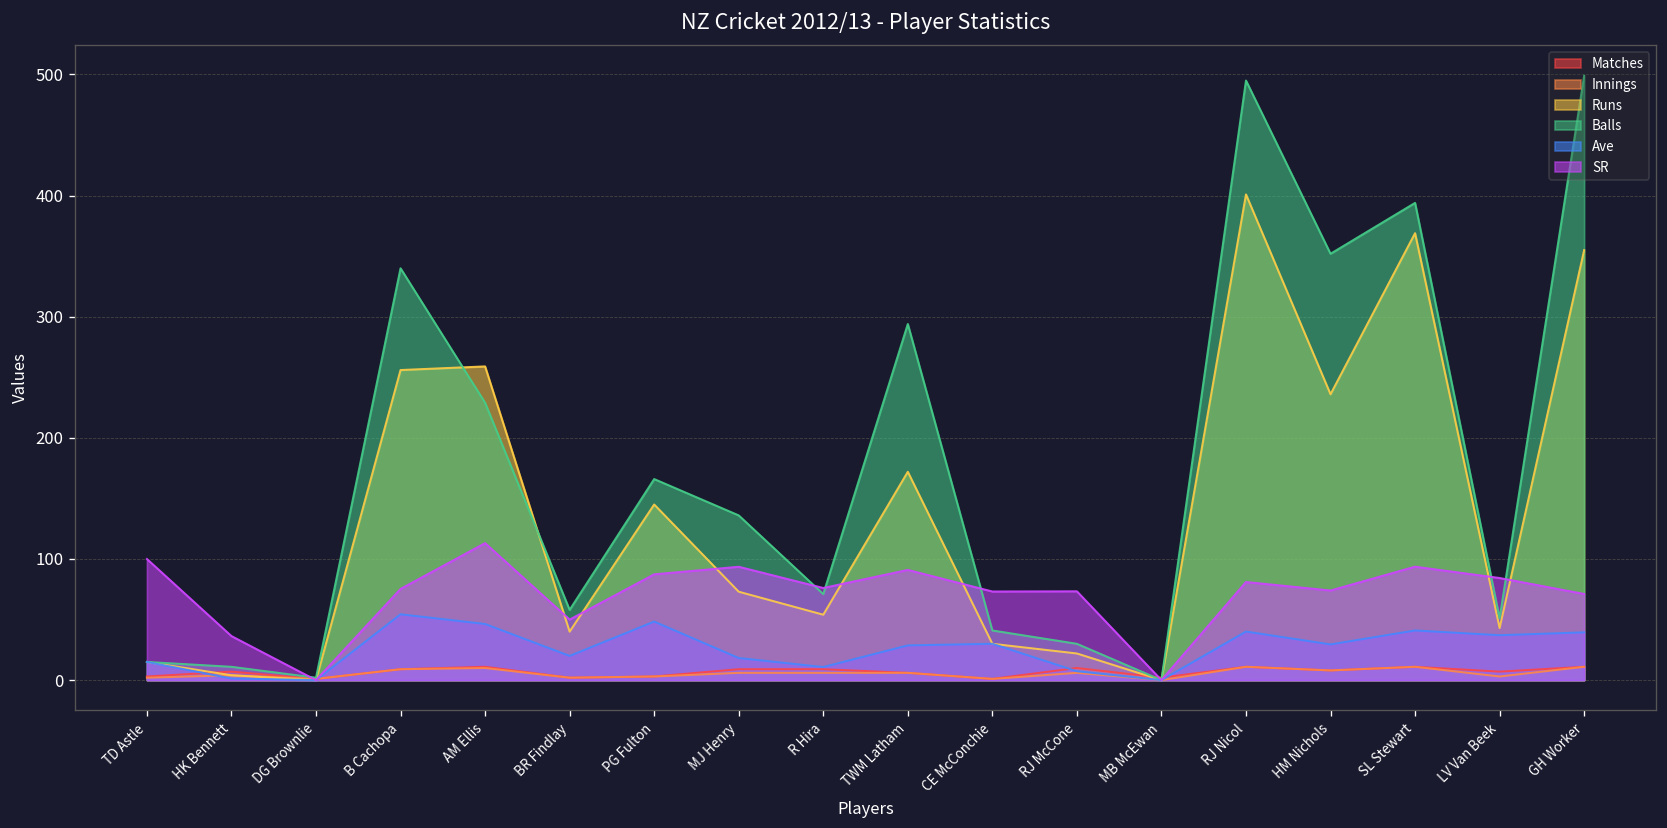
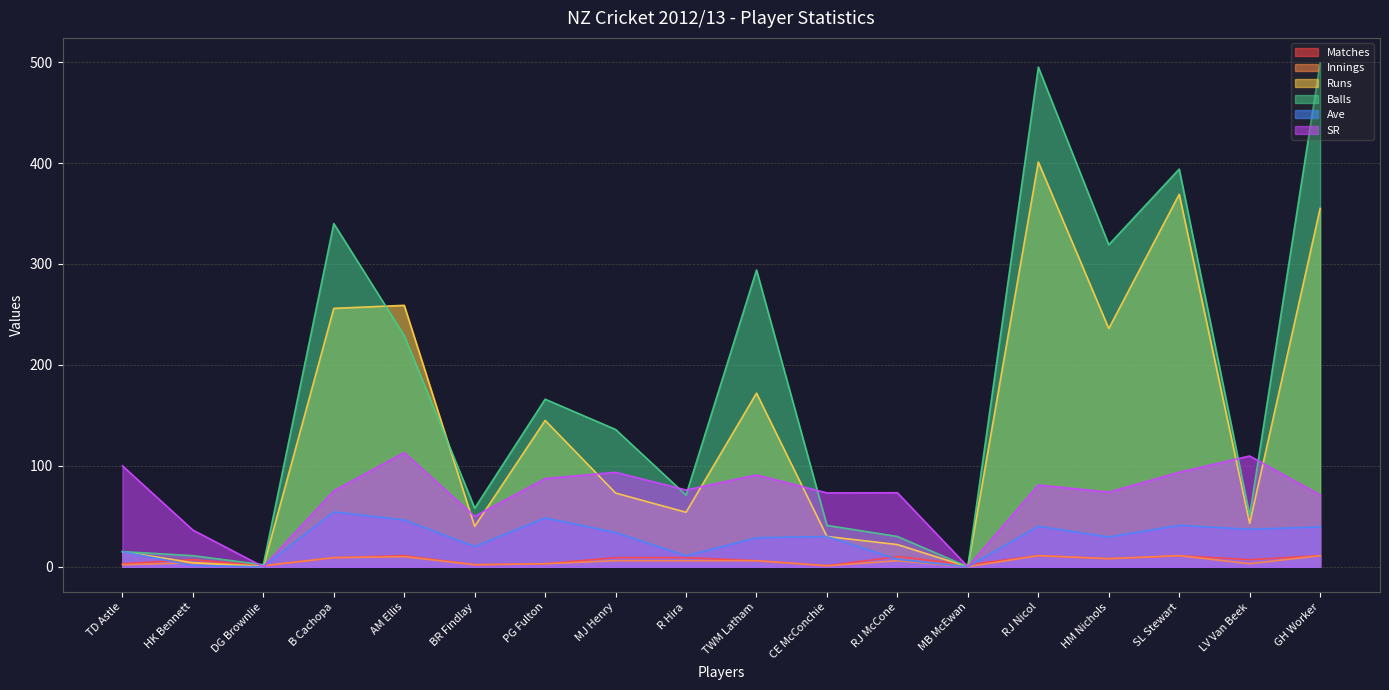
Ave, MJ Henry: 18 -> 34
Balls, HM Nichols: 352 -> 319
SR, LV Van Beek: 84 -> 110
